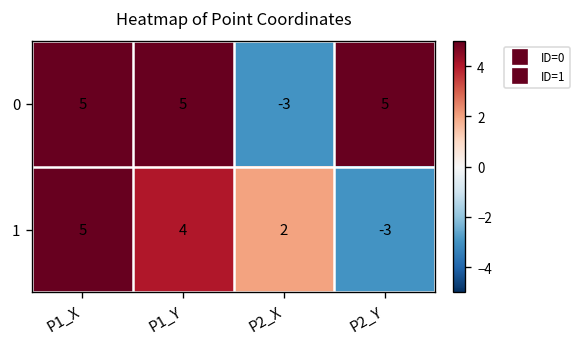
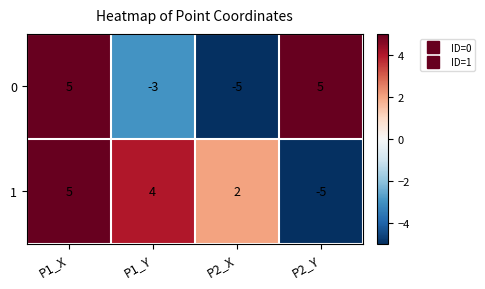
0, P1_Y: 5 -> -3
0, P2_X: -3 -> -5
1, P2_Y: -3 -> -5
